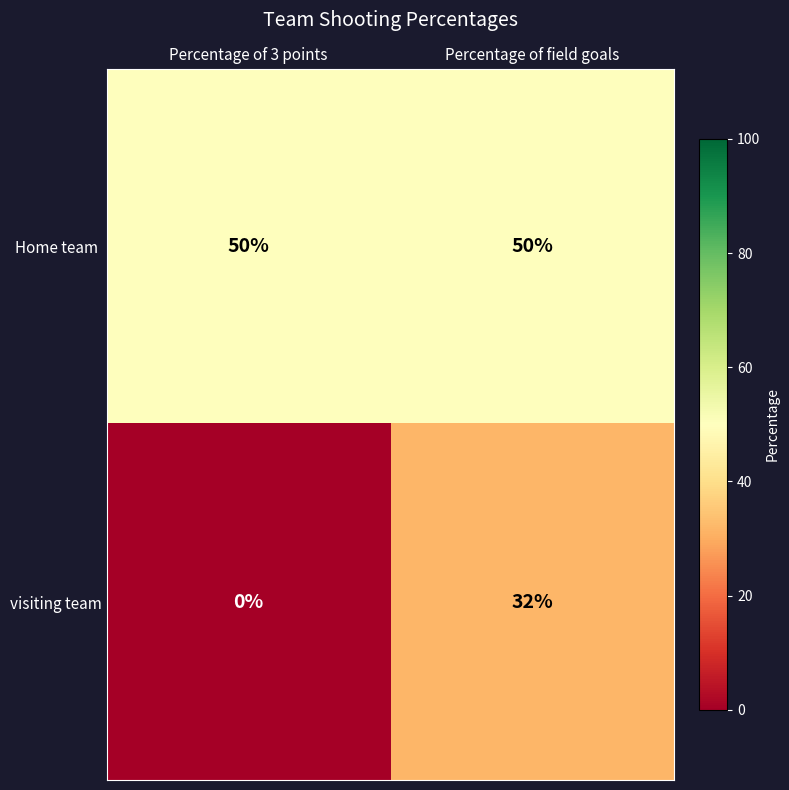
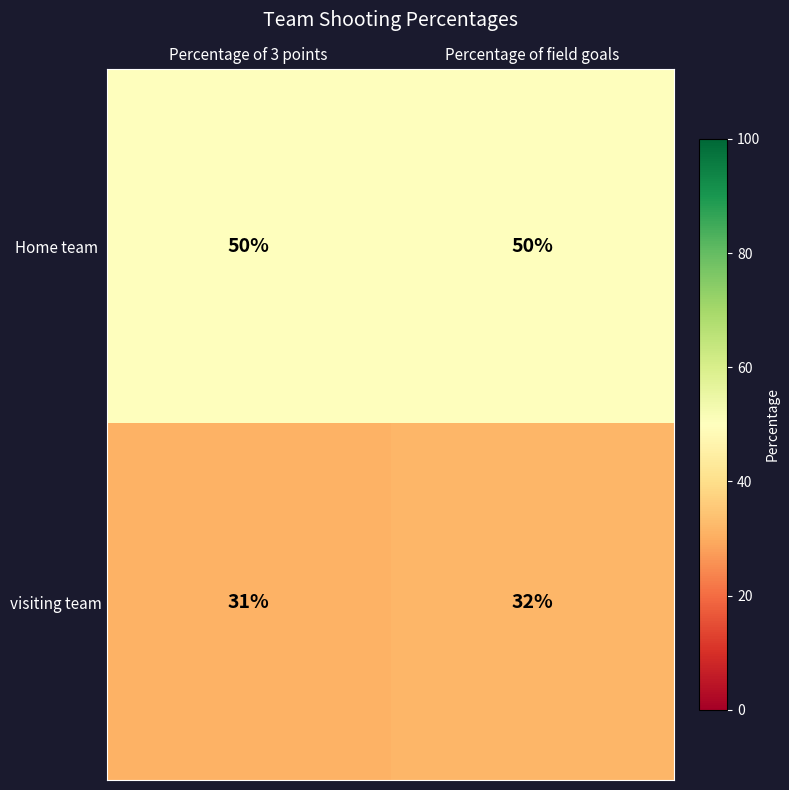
visiting team, Percentage of 3 points: 0% -> 31%
